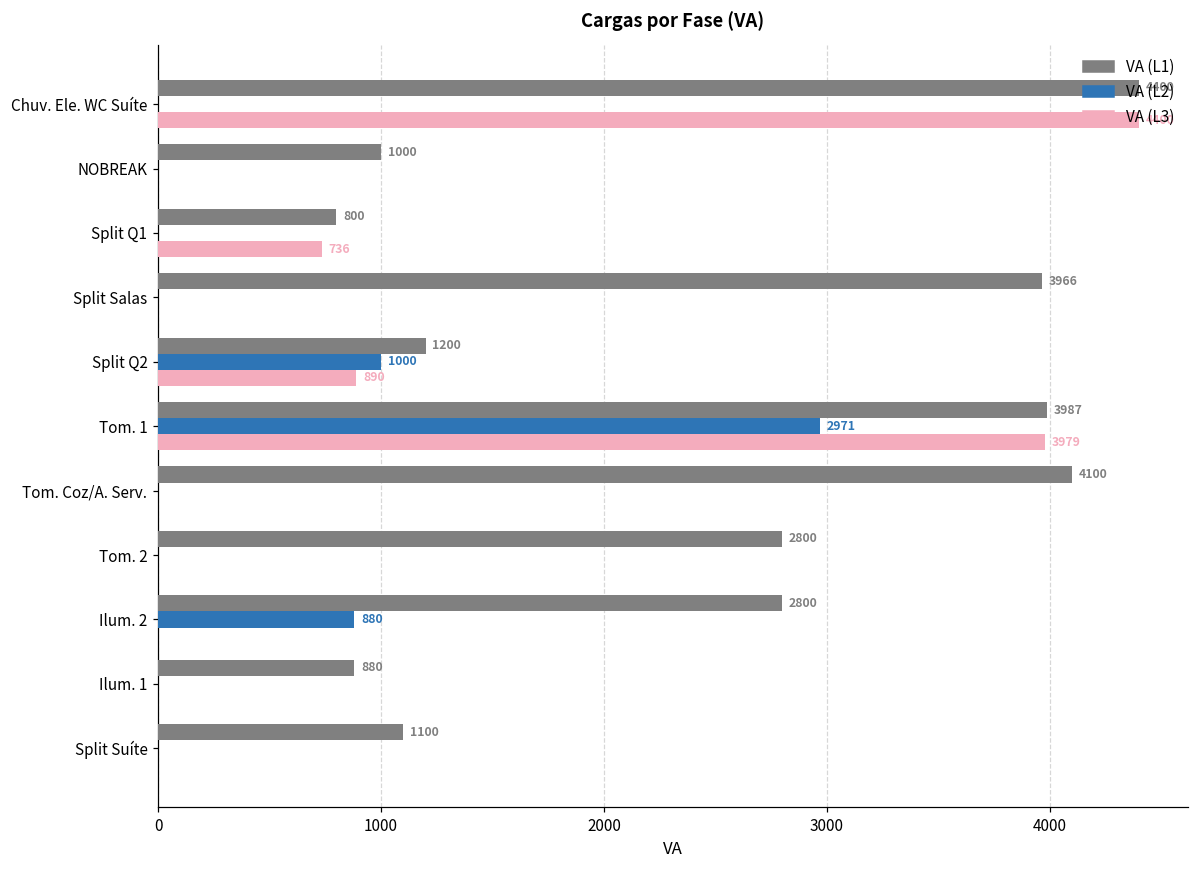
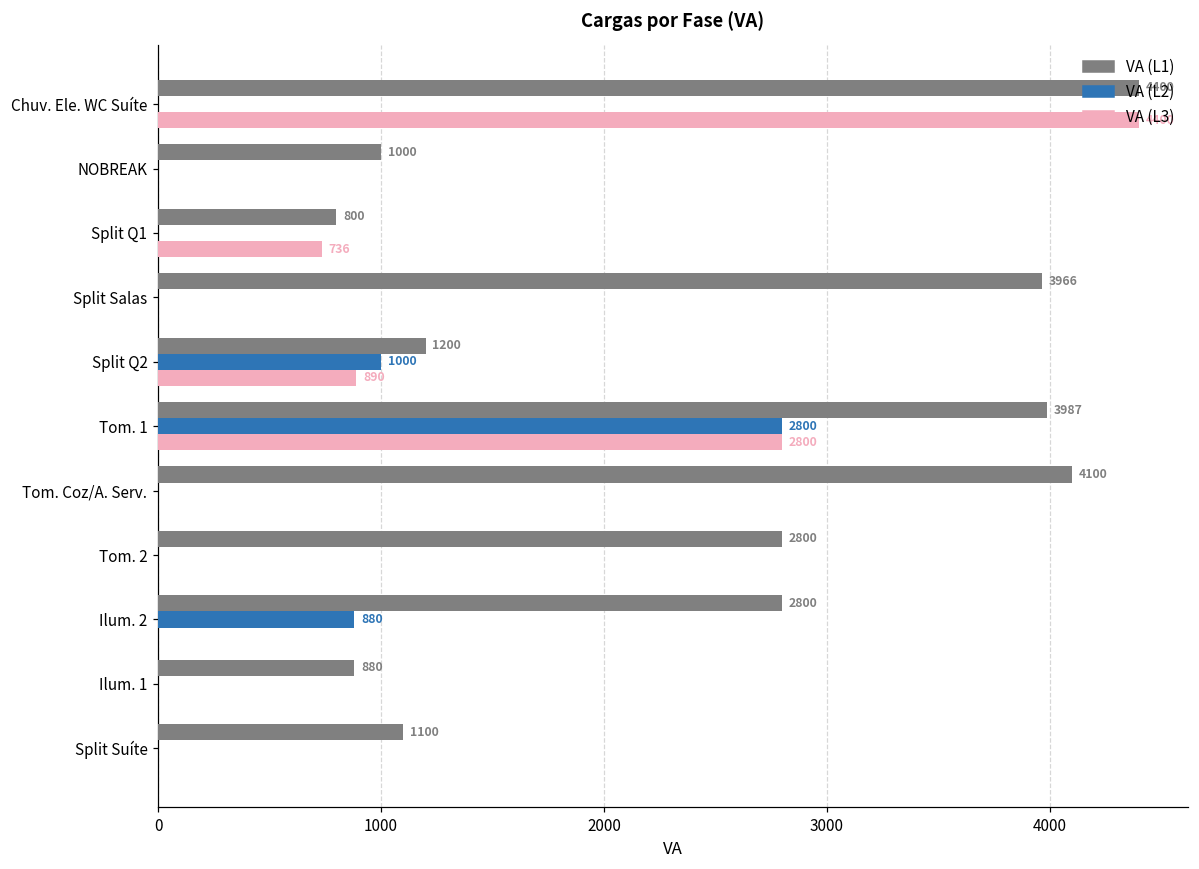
VA (L2), Tom. 1: 2971 -> 2800
VA (L3), Tom. 1: 3979 -> 2800
